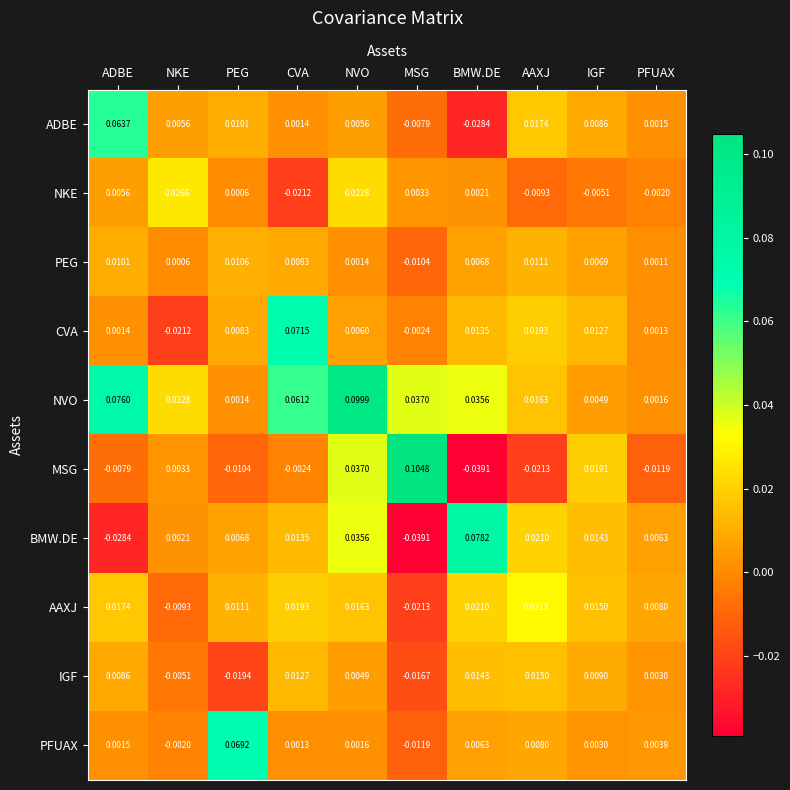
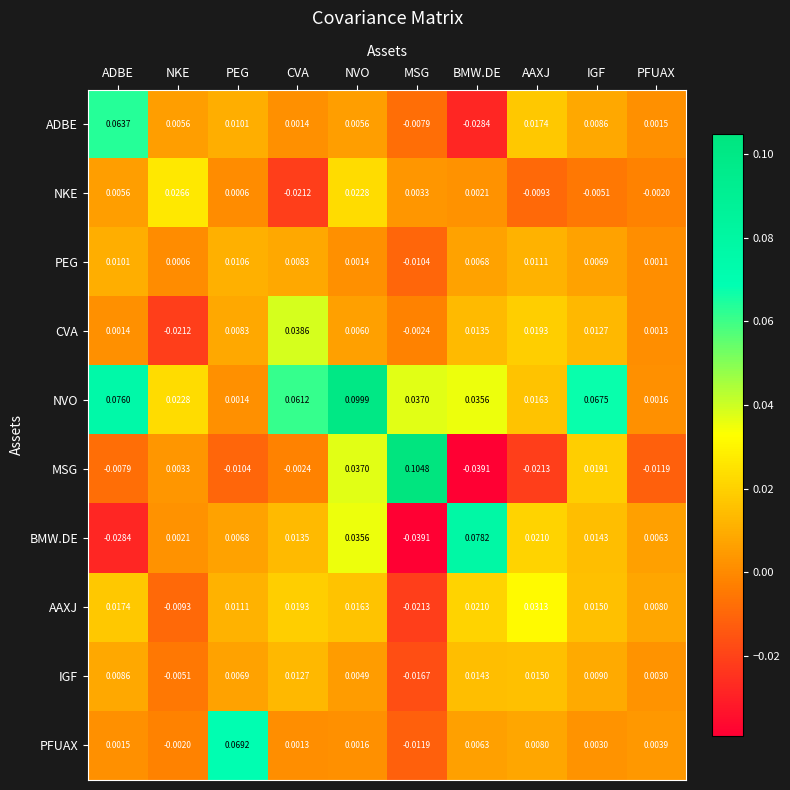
CVA, CVA: 0.0715 -> 0.0386
NVO, IGF: 0.0049 -> 0.0675
IGF, PEG: -0.0194 -> 0.0069
